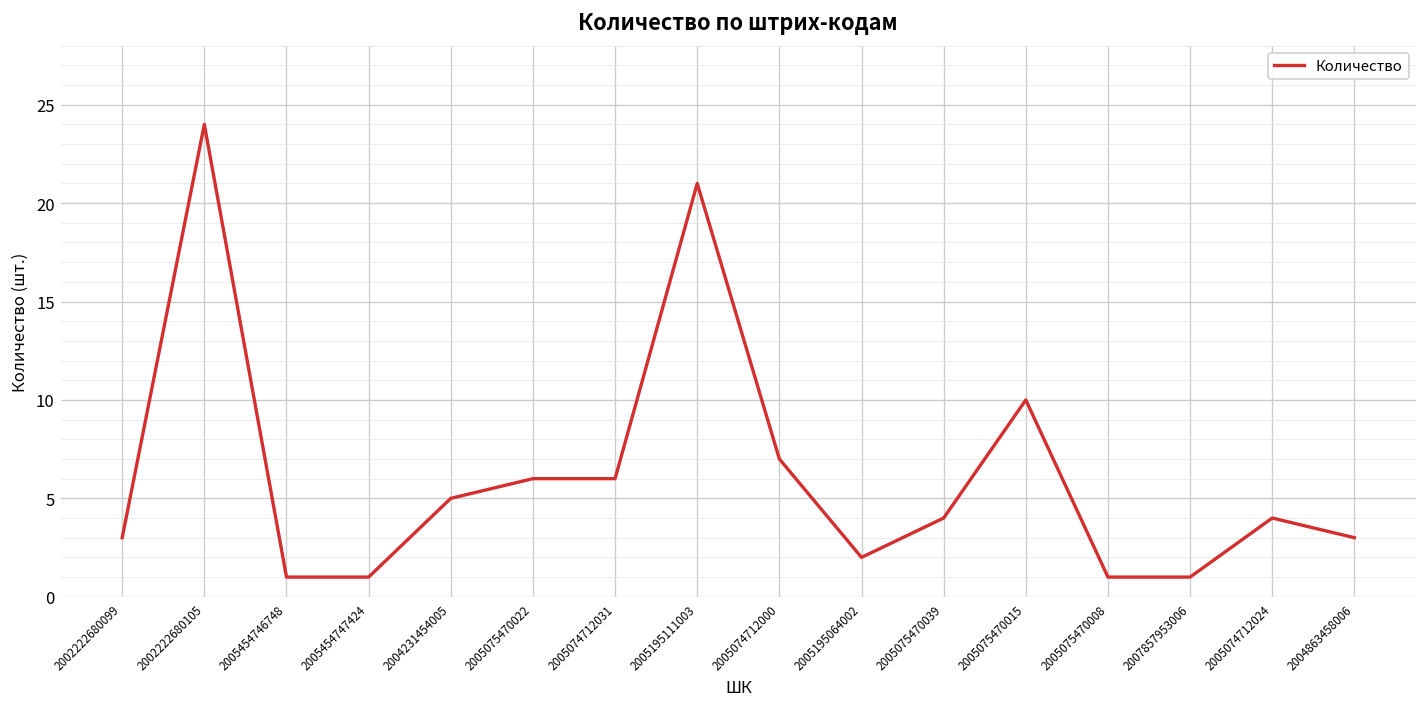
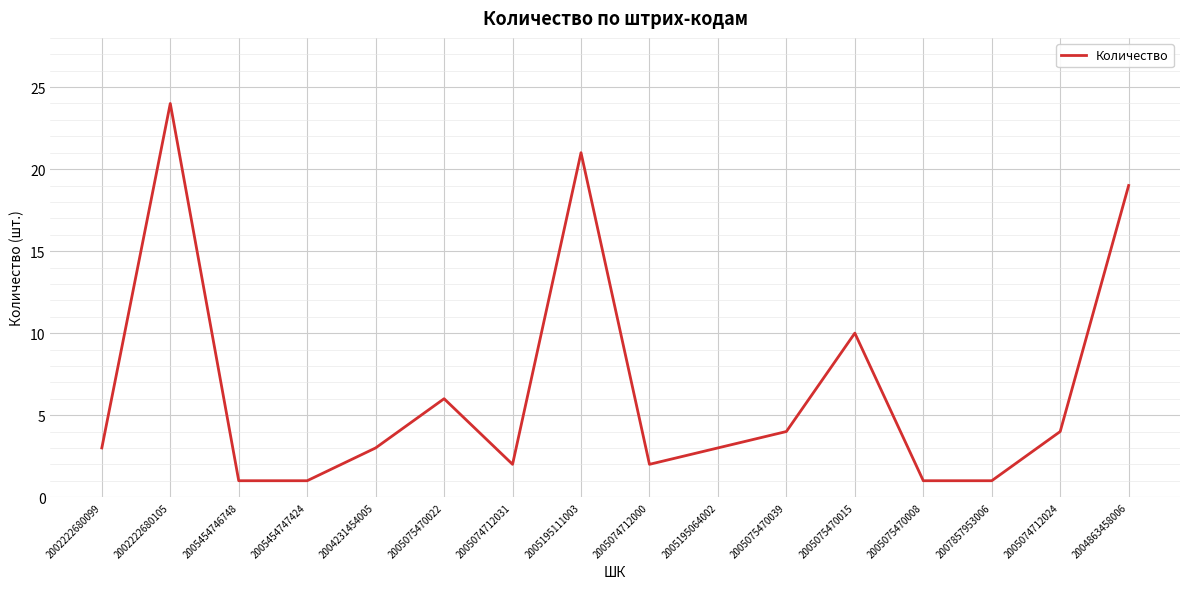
2004231454005: 5 -> 3
2005074712031: 6 -> 2
2005074712000: 7 -> 2
2005195064002: 2 -> 3
2004863458006: 3 -> 19
